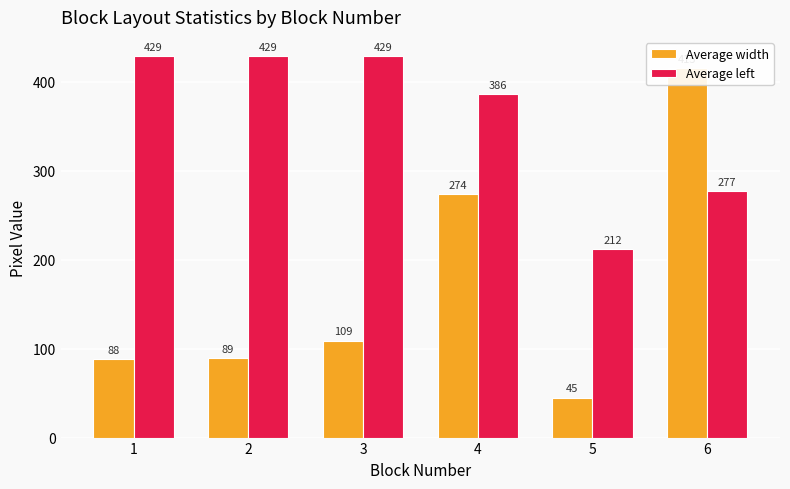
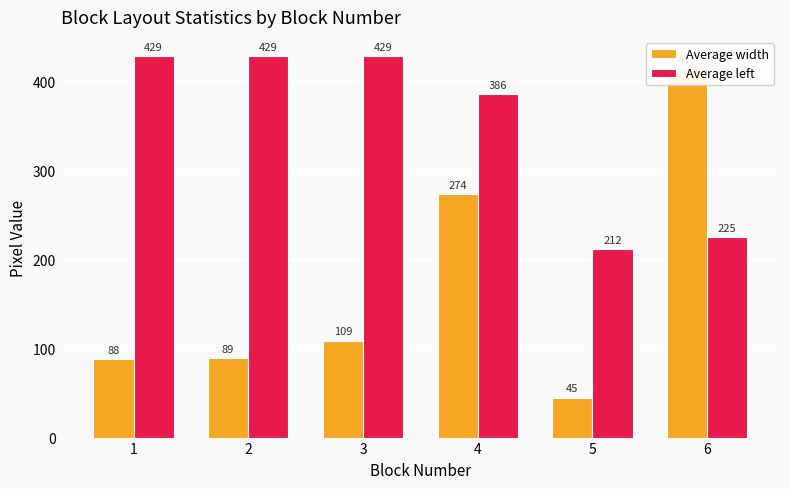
Average left, 6: 277 -> 225
